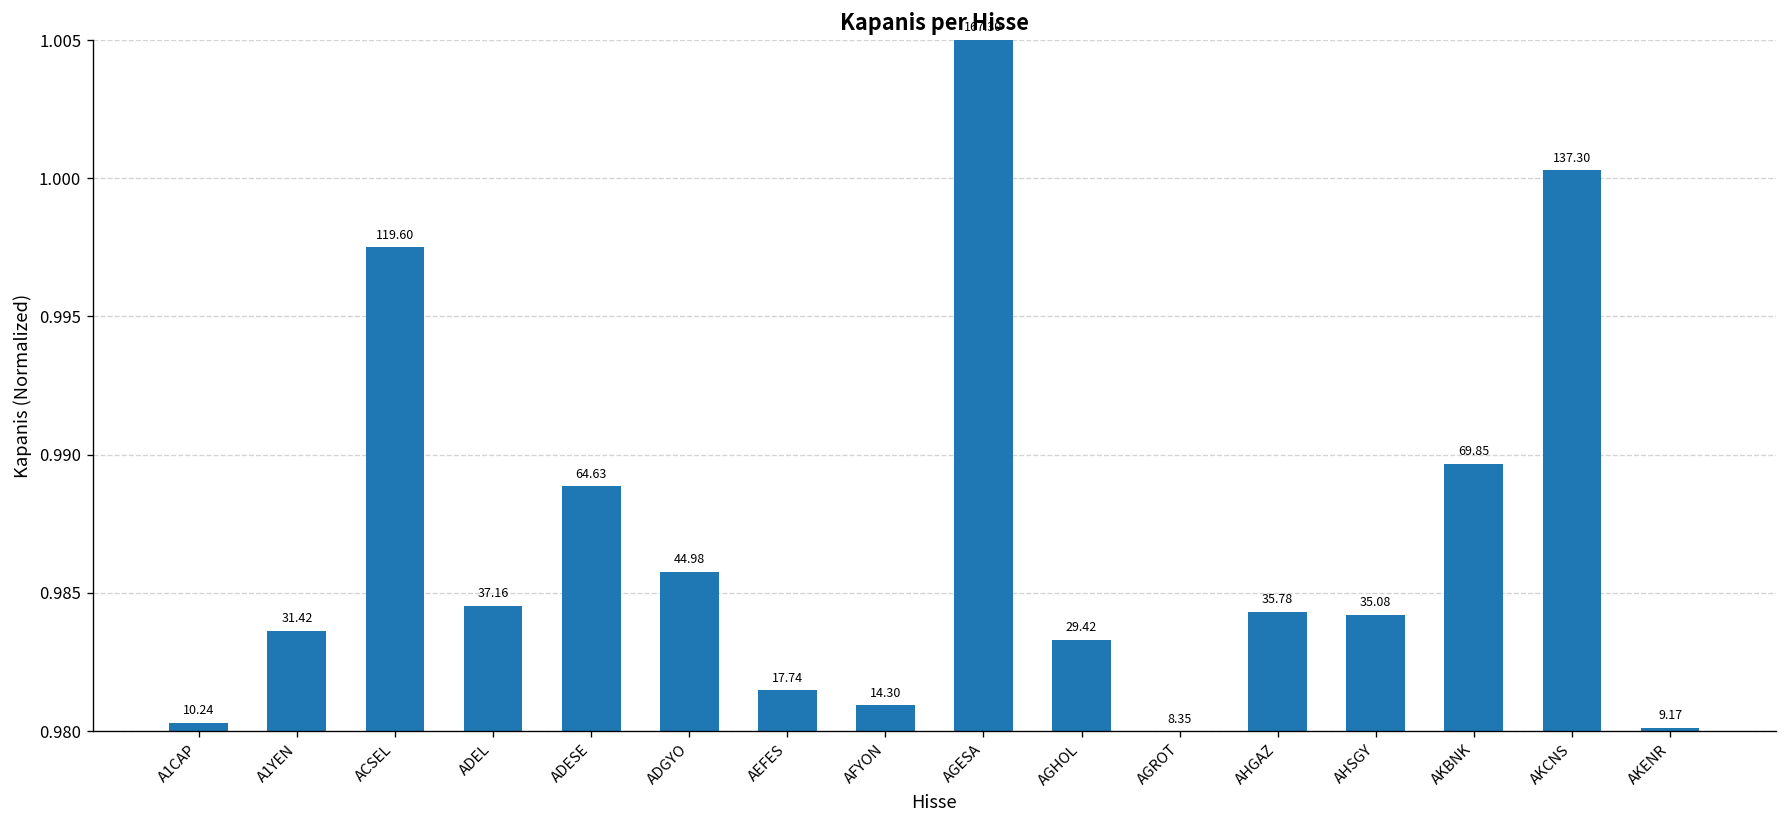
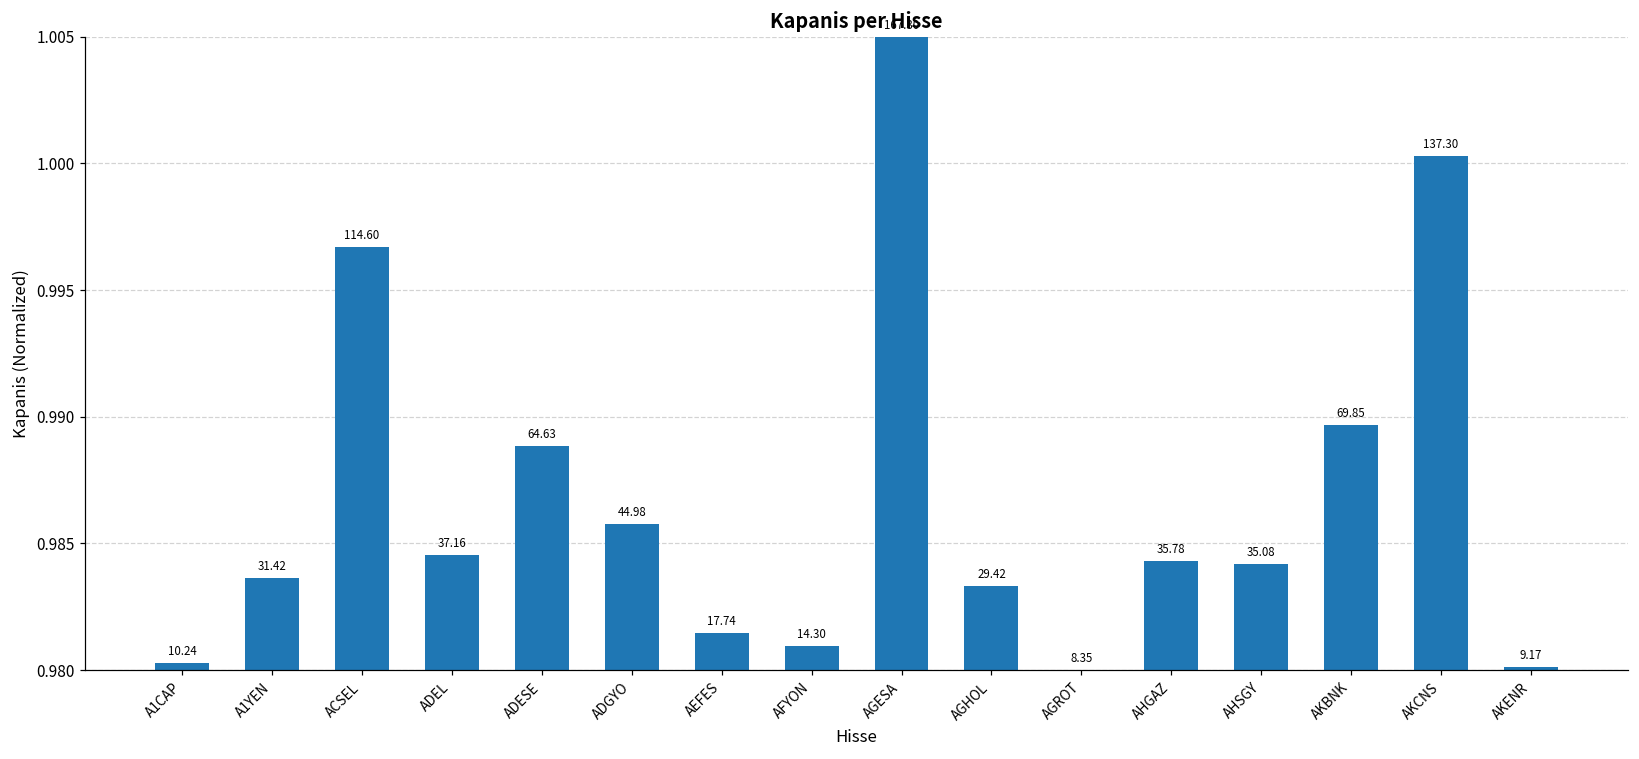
ACSEL: 119.60 -> 114.60
